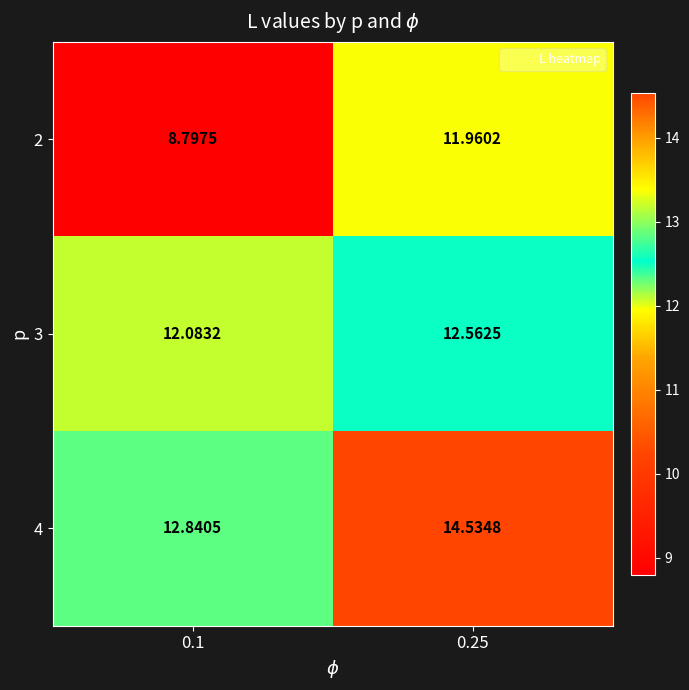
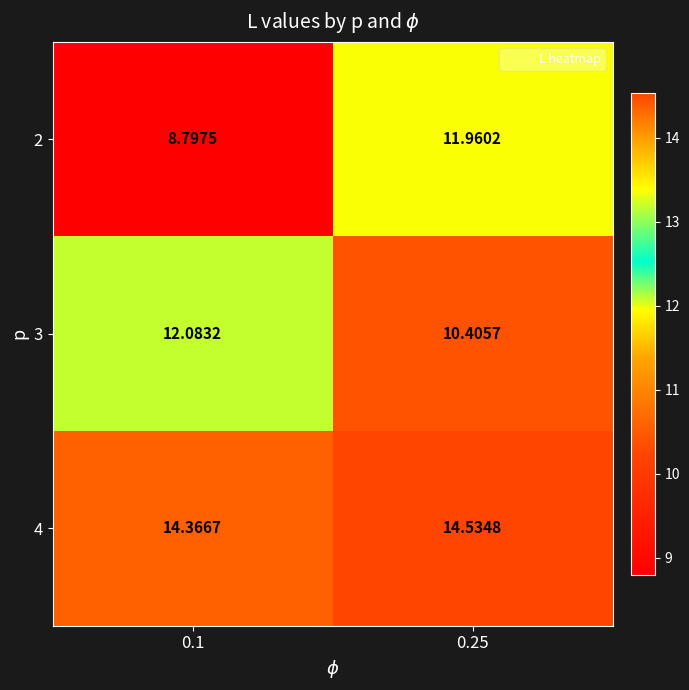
3, 0.25: 12.5625 -> 10.4057
4, 0.1: 12.8405 -> 14.3667
